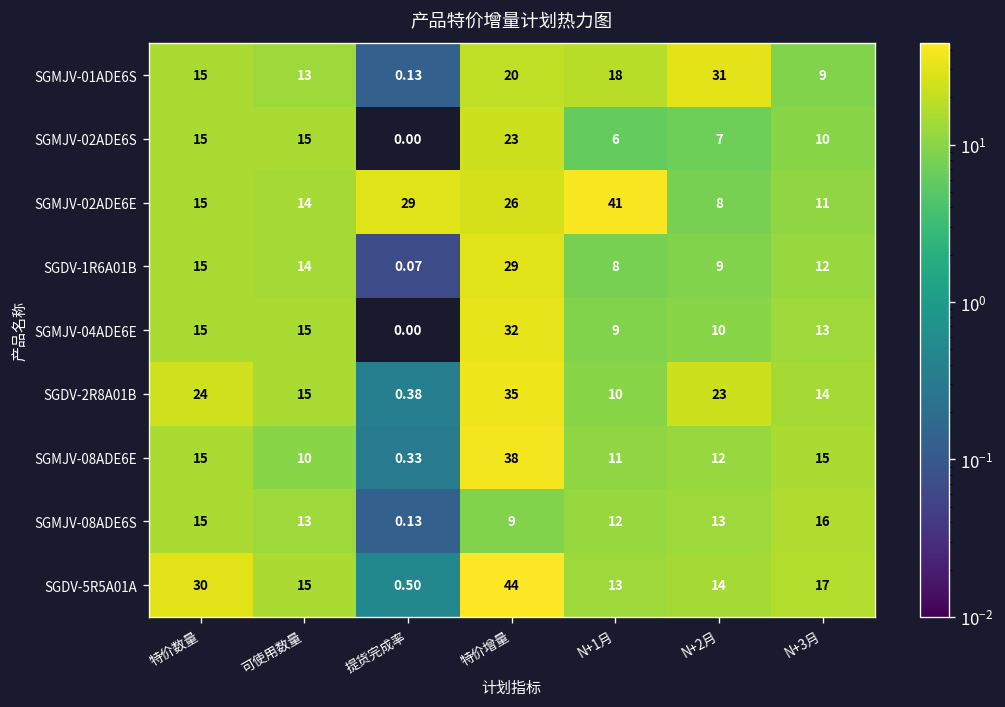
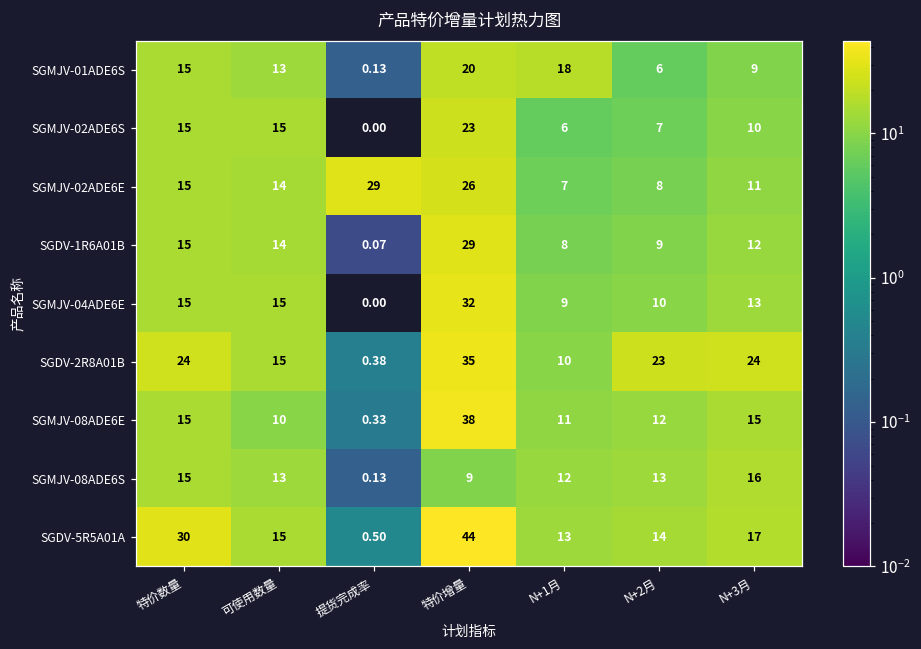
SGMJV-01ADE6S, N+2月: 31 -> 6
SGMJV-02ADE6E, N+1月: 41 -> 7
SGDV-2R8A01B, N+3月: 14 -> 24
